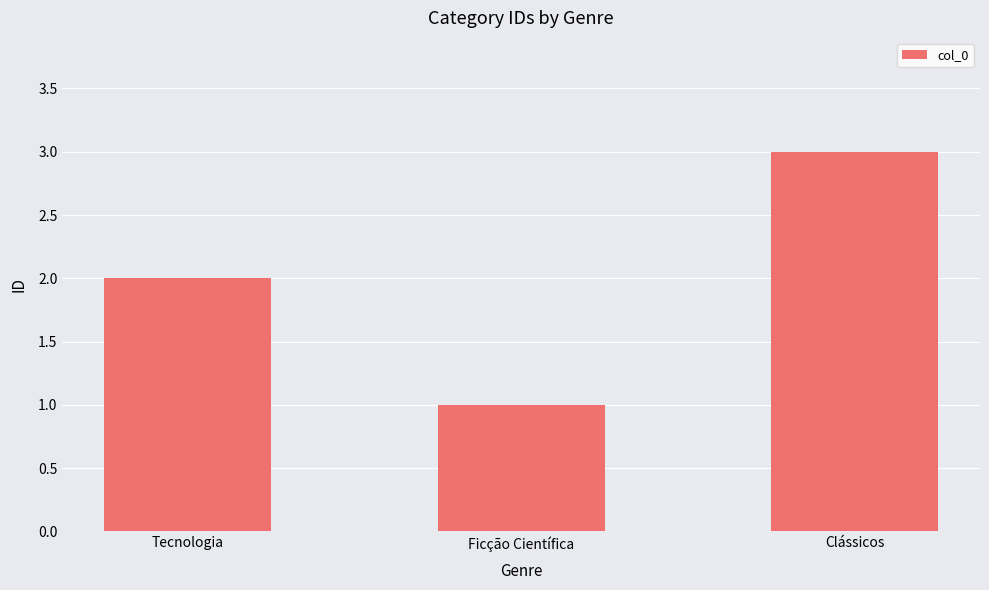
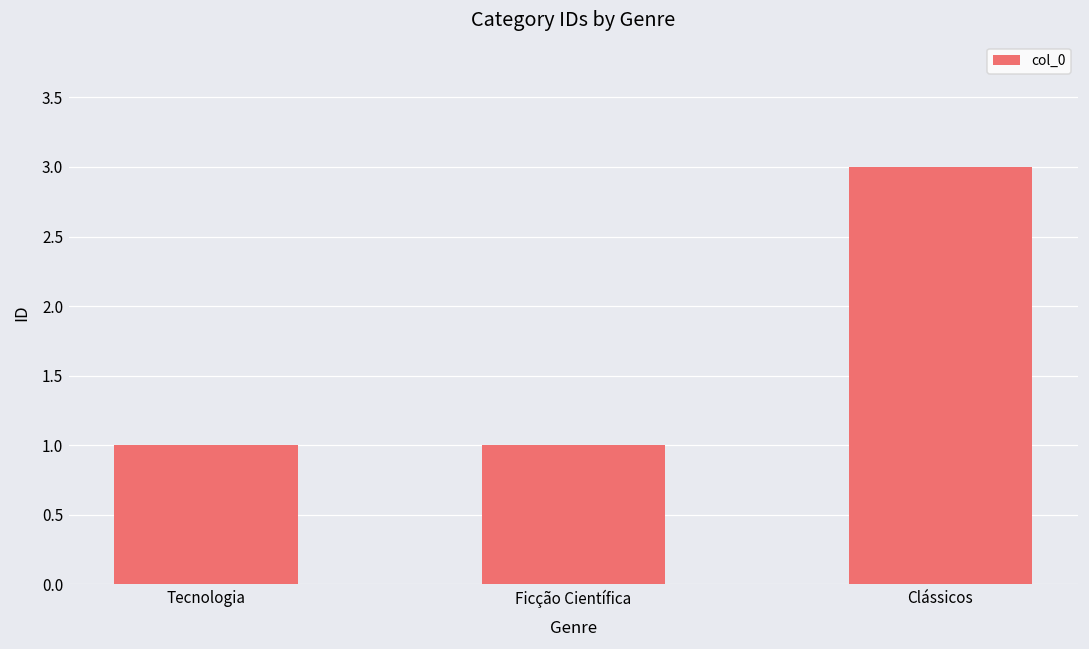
Tecnologia: 2 -> 1
